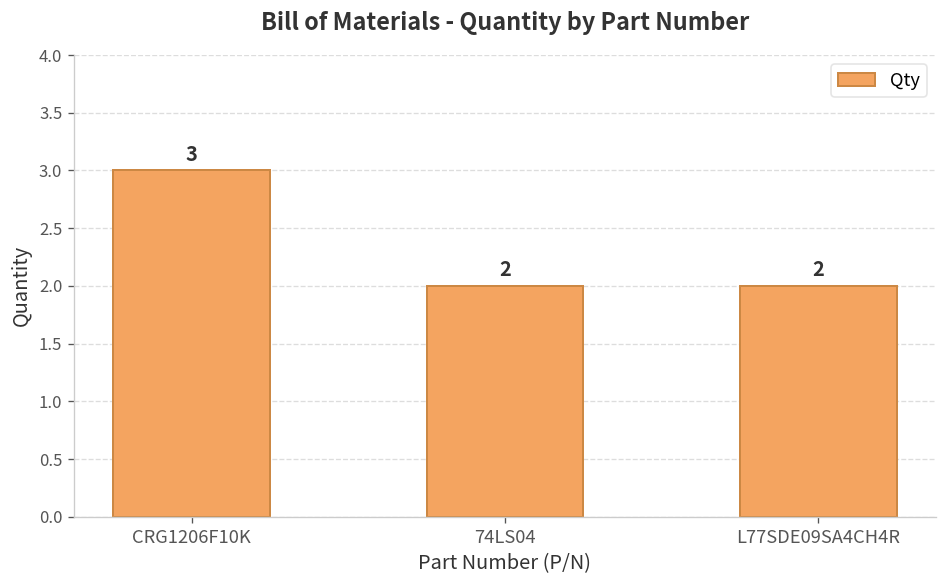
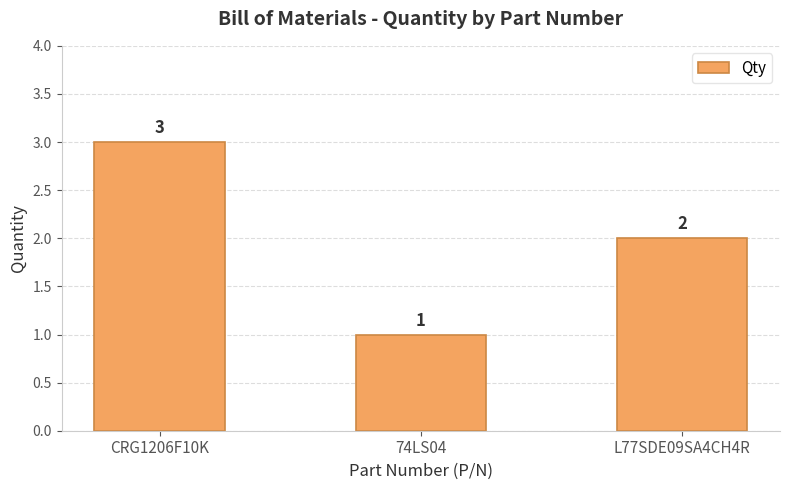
74LS04: 2 -> 1
